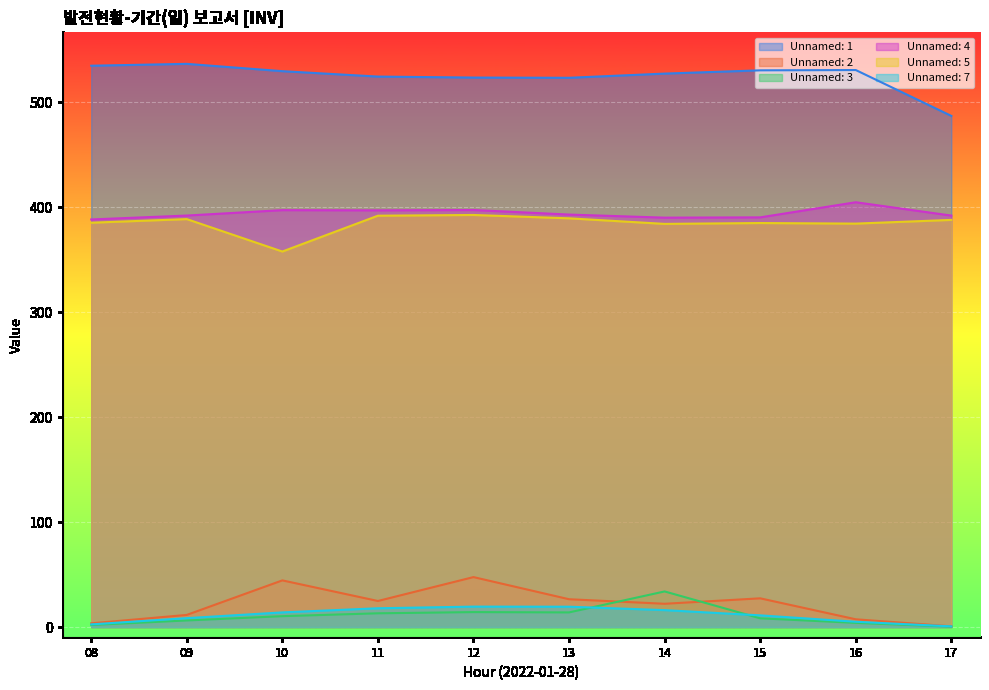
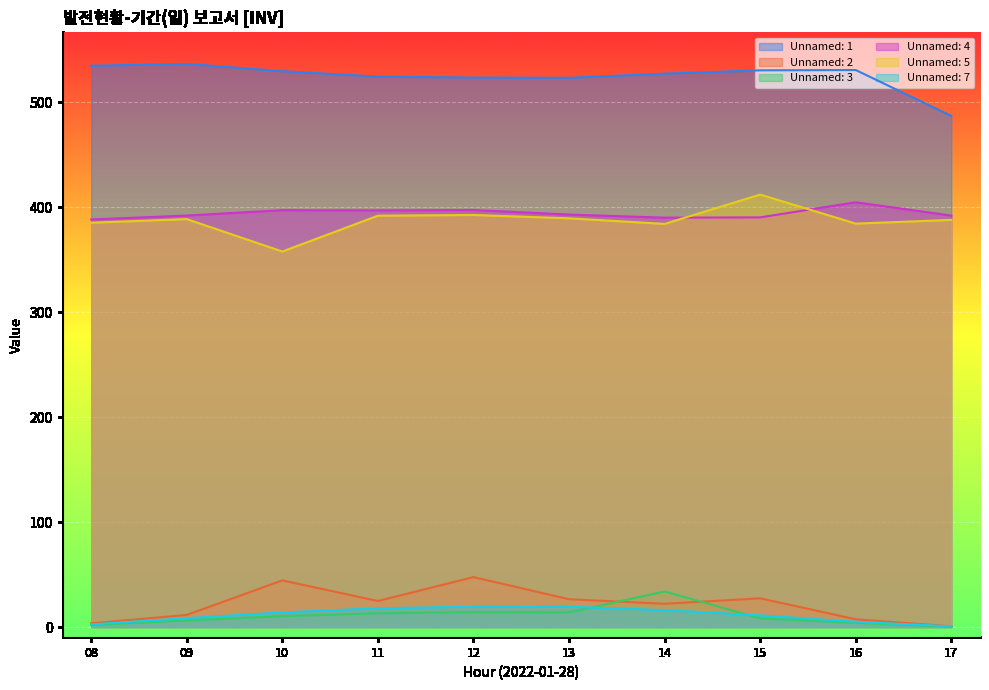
Unnamed: 5, 15: 385 -> 412
